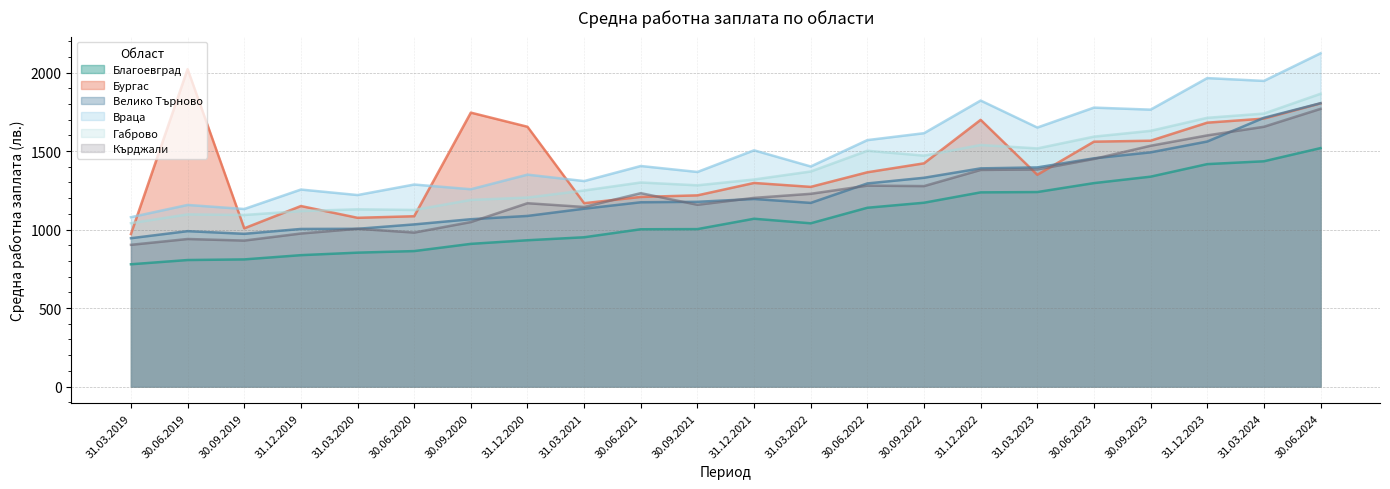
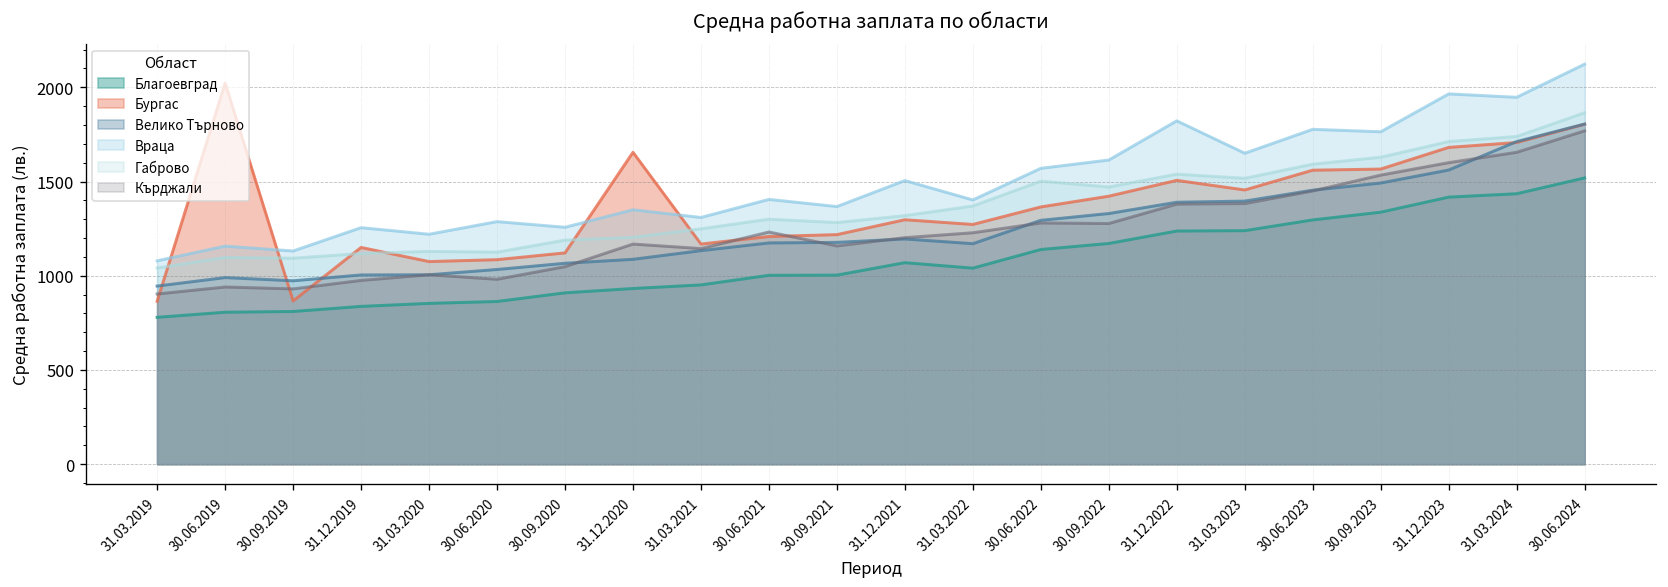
Бургас, 31.03.2019: 970 -> 860
Бургас, 30.09.2019: 1010 -> 870
Бургас, 30.09.2020: 1750 -> 1120
Бургас, 31.12.2022: 1700 -> 1510
Бургас, 31.03.2023: 1350 -> 1460
